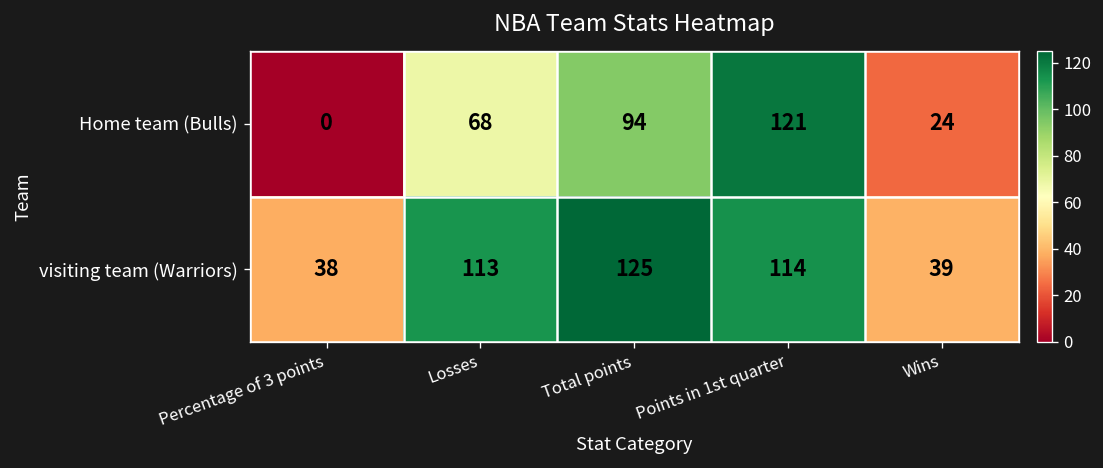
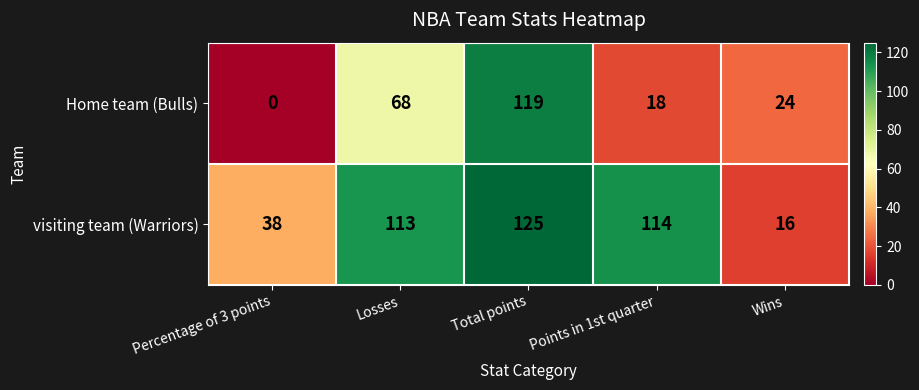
Home team (Bulls), Total points: 94 -> 119
Home team (Bulls), Points in 1st quarter: 121 -> 18
visiting team (Warriors), Wins: 39 -> 16
